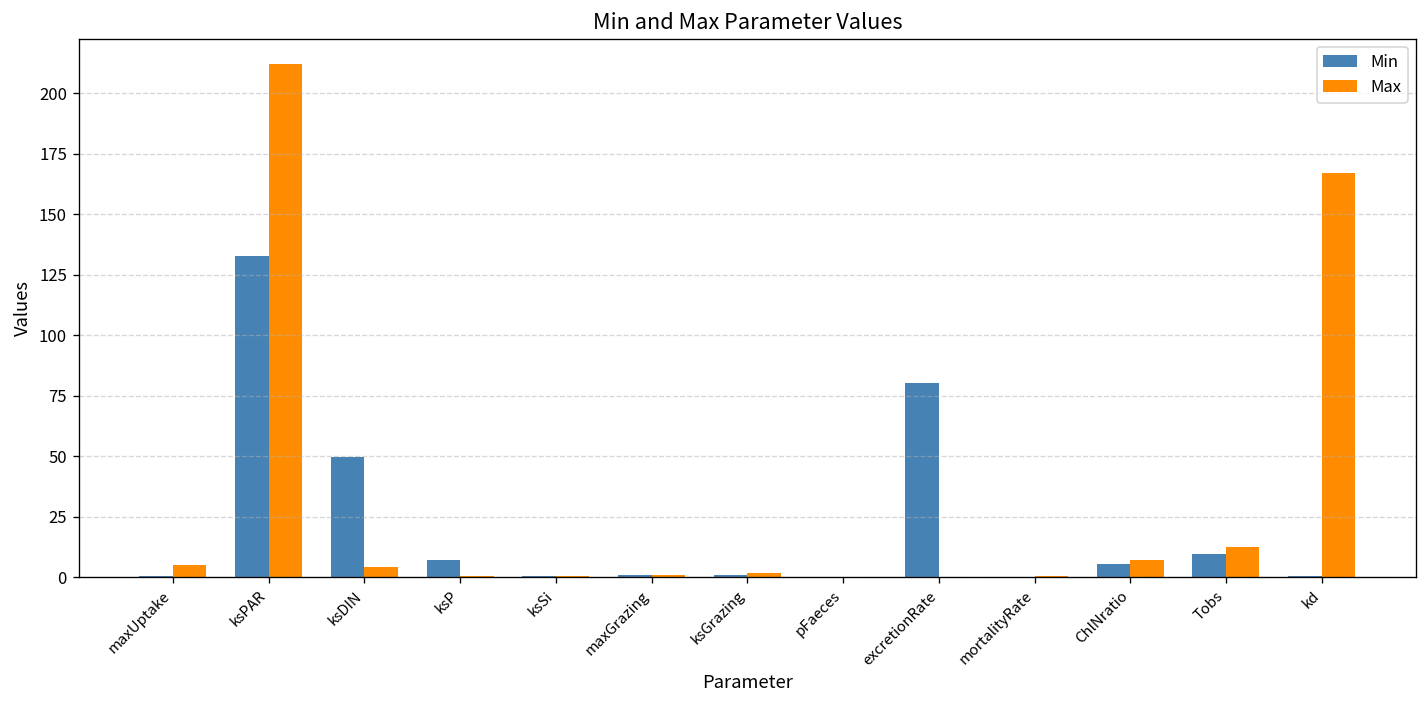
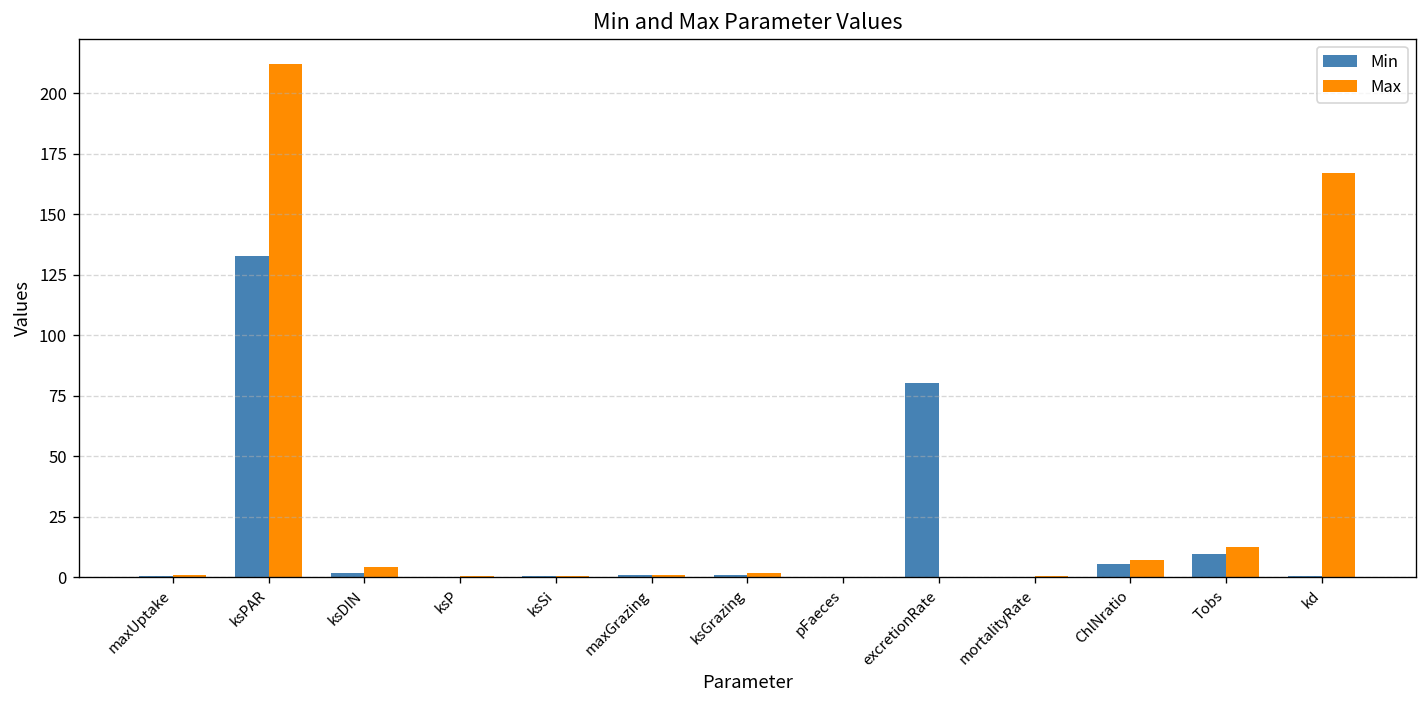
Max, maxUptake: 5 -> 1
Min, ksDIN: 50 -> 2
Min, ksP: 7 -> 0
